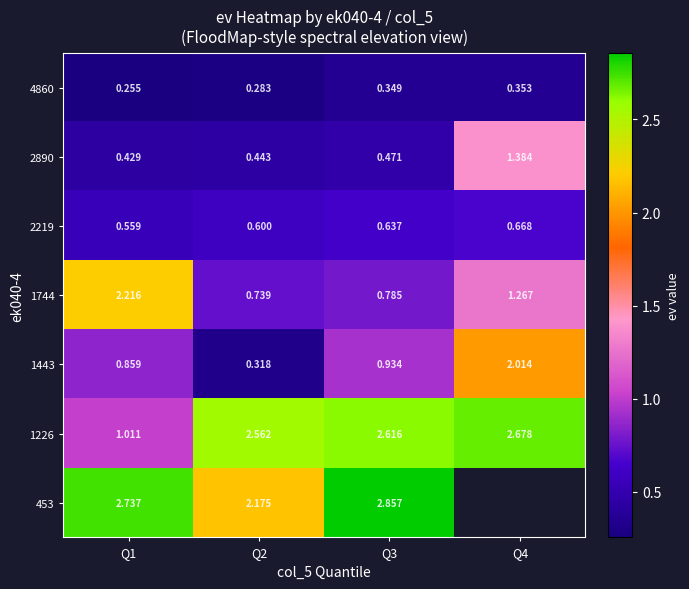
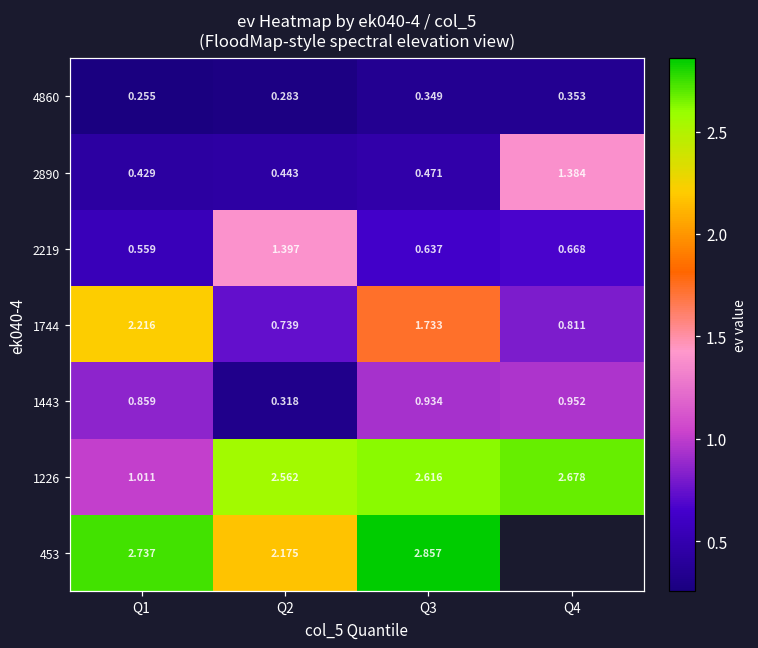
2219, Q2: 0.600 -> 1.397
1744, Q3: 0.785 -> 1.733
1744, Q4: 1.267 -> 0.811
1443, Q4: 2.014 -> 0.952
